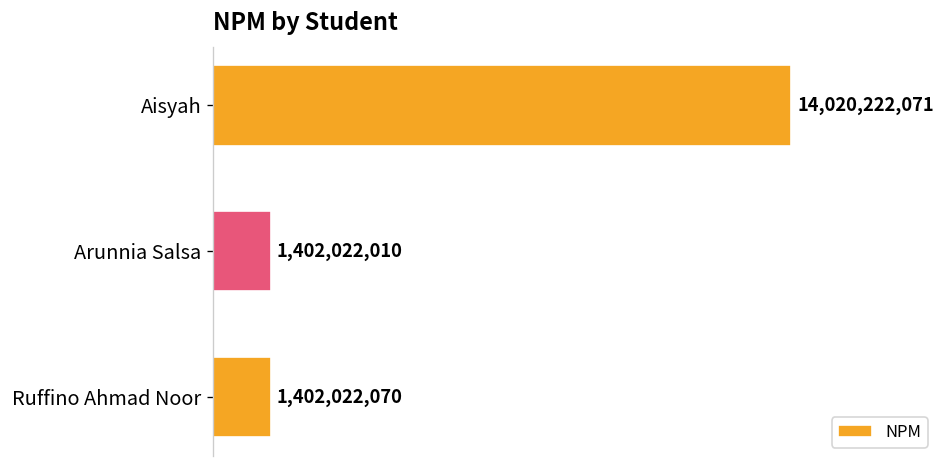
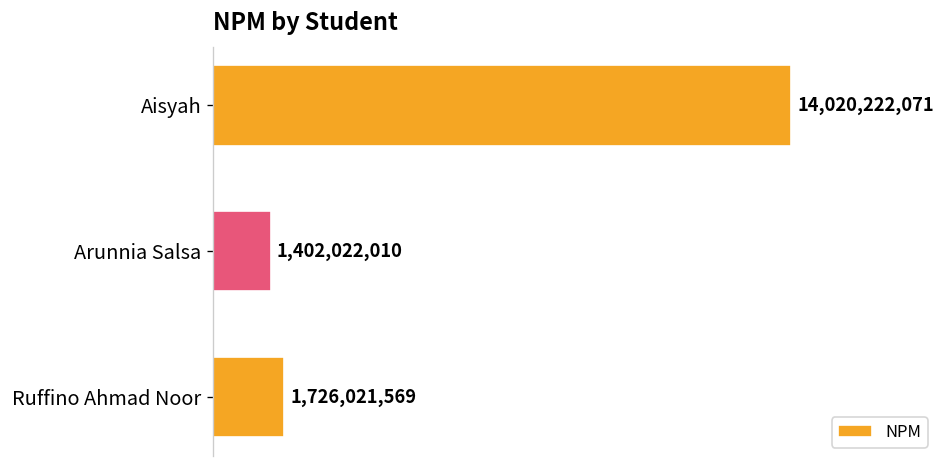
Ruffino Ahmad Noor: 1,402,022,070 -> 1,726,021,569
